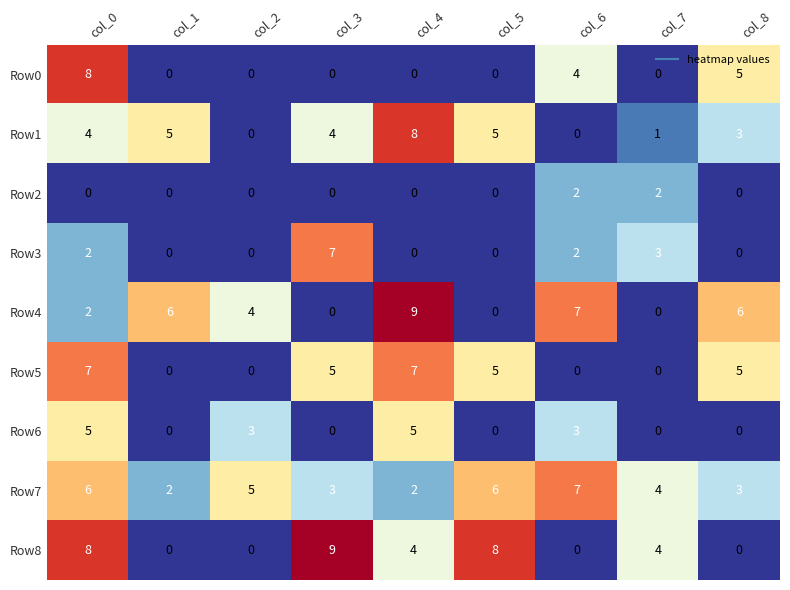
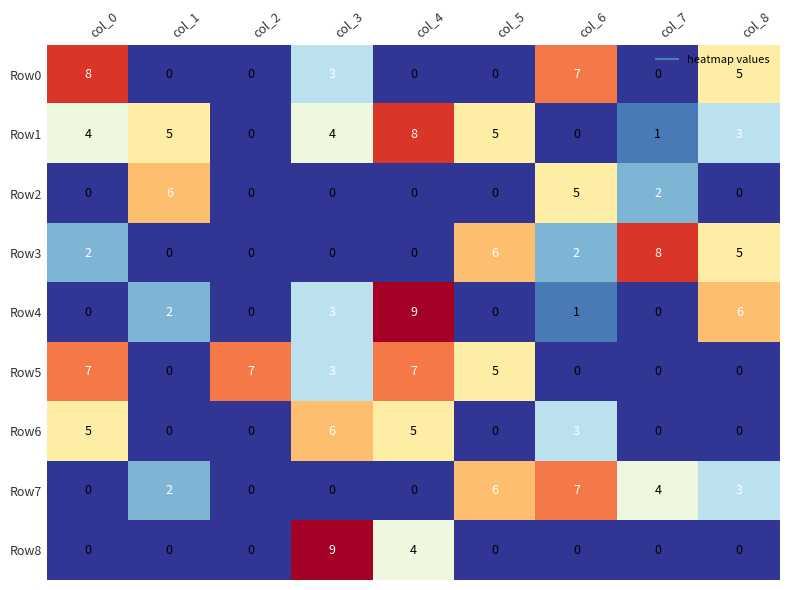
Row0, col_3: 0 -> 3
Row0, col_6: 4 -> 7
Row2, col_1: 0 -> 6
Row2, col_6: 2 -> 5
Row3, col_3: 7 -> 0
Row3, col_5: 0 -> 6
Row3, col_7: 3 -> 8
Row3, col_8: 0 -> 5
Row4, col_0: 2 -> 0
Row4, col_1: 6 -> 2
Row4, col_2: 4 -> 0
Row4, col_3: 0 -> 3
Row4, col_6: 7 -> 1
Row5, col_2: 0 -> 7
Row5, col_3: 5 -> 3
Row5, col_8: 5 -> 0
Row6, col_2: 3 -> 0
Row6, col_3: 0 -> 6
Row7, col_0: 6 -> 0
Row7, col_2: 5 -> 0
Row7, col_3: 3 -> 0
Row7, col_4: 2 -> 0
Row8, col_0: 8 -> 0
Row8, col_5: 8 -> 0
Row8, col_7: 4 -> 0
